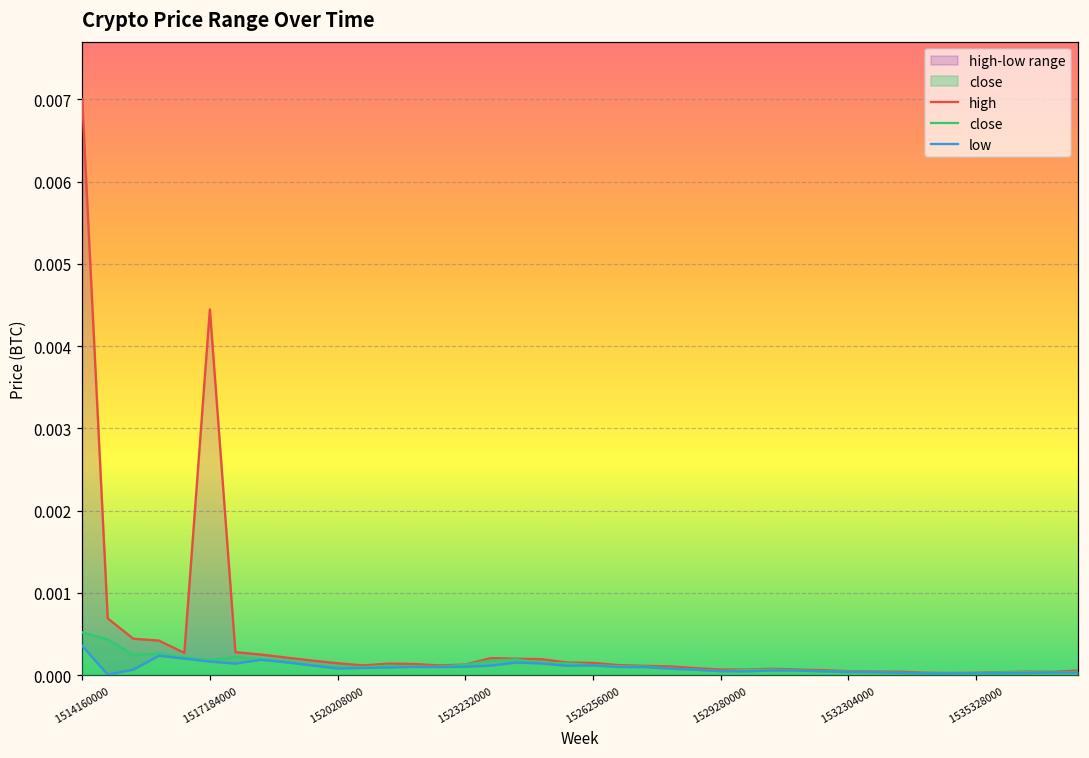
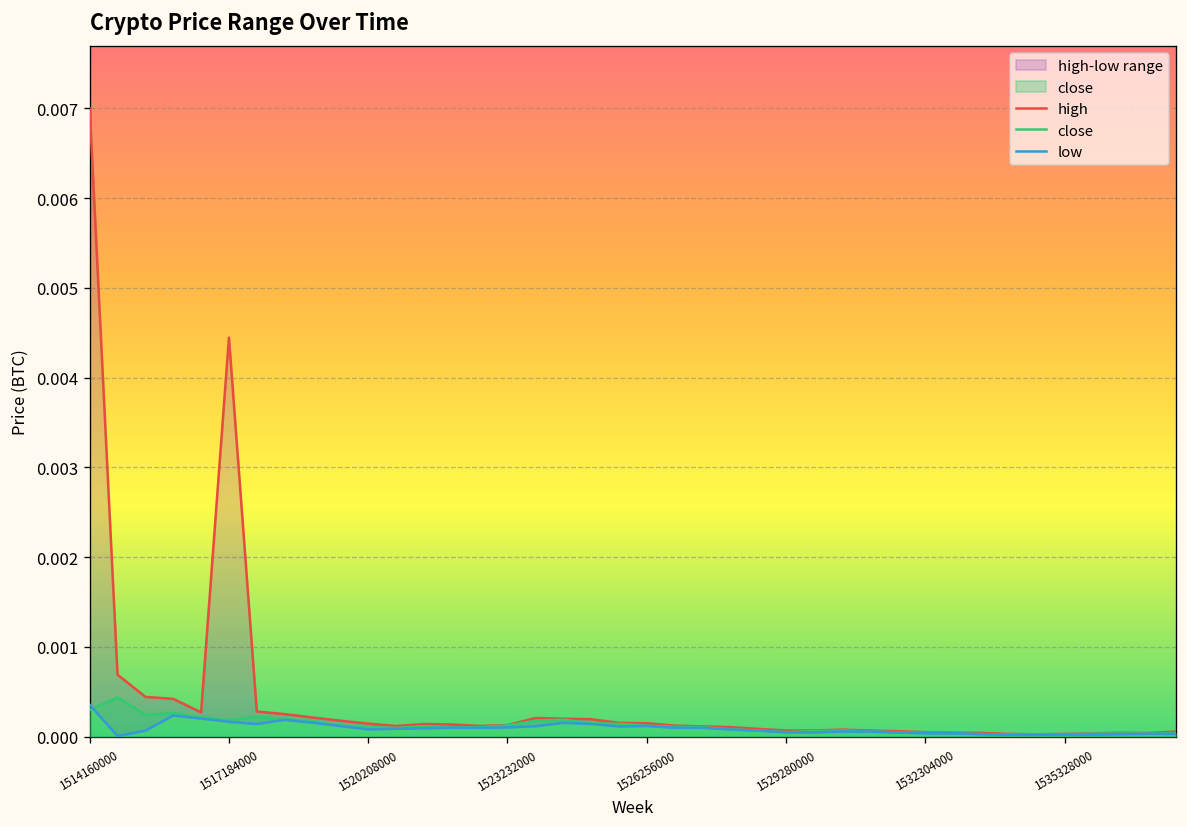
close, 1514160000: 0.0005 -> 0.0003
